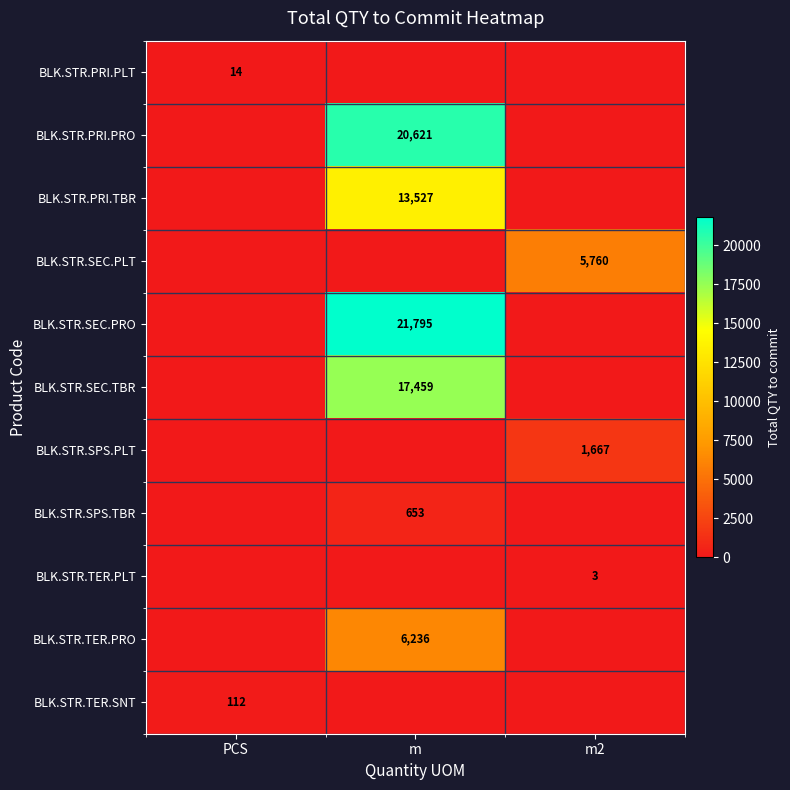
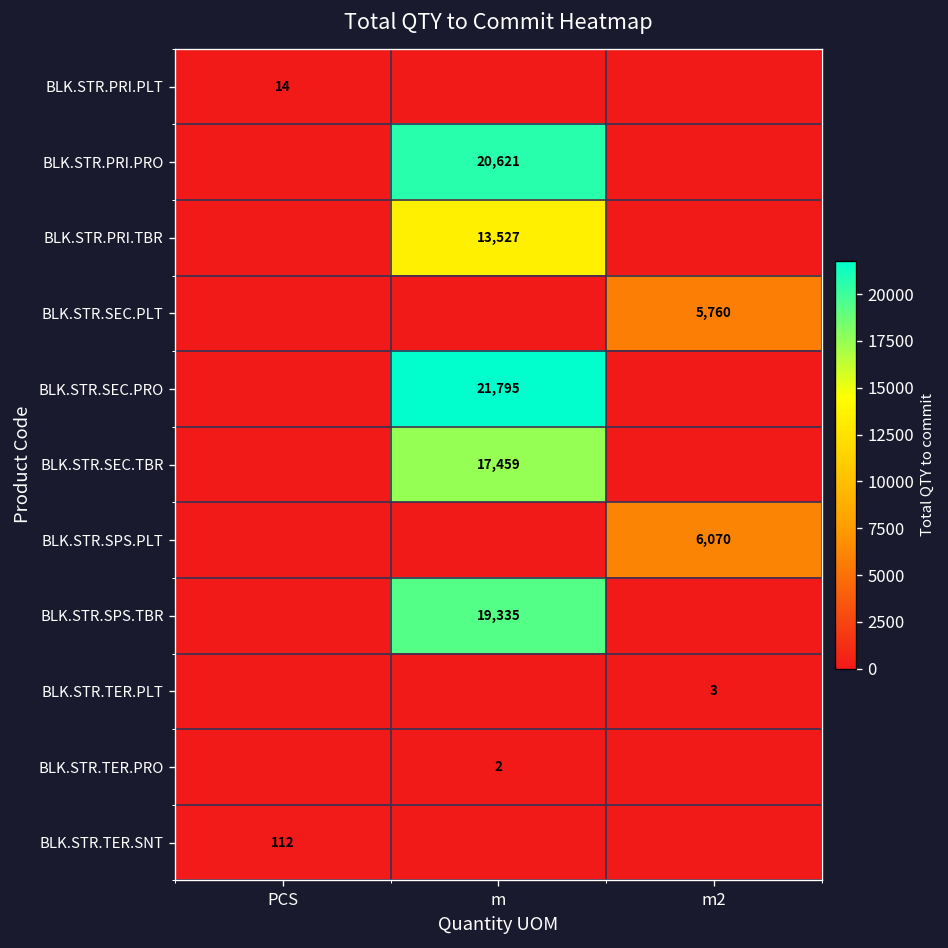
BLK.STR.SPS.PLT, m2: 1,667 -> 6,070
BLK.STR.SPS.TBR, m: 653 -> 19,335
BLK.STR.TER.PRO, m: 6,236 -> 2
